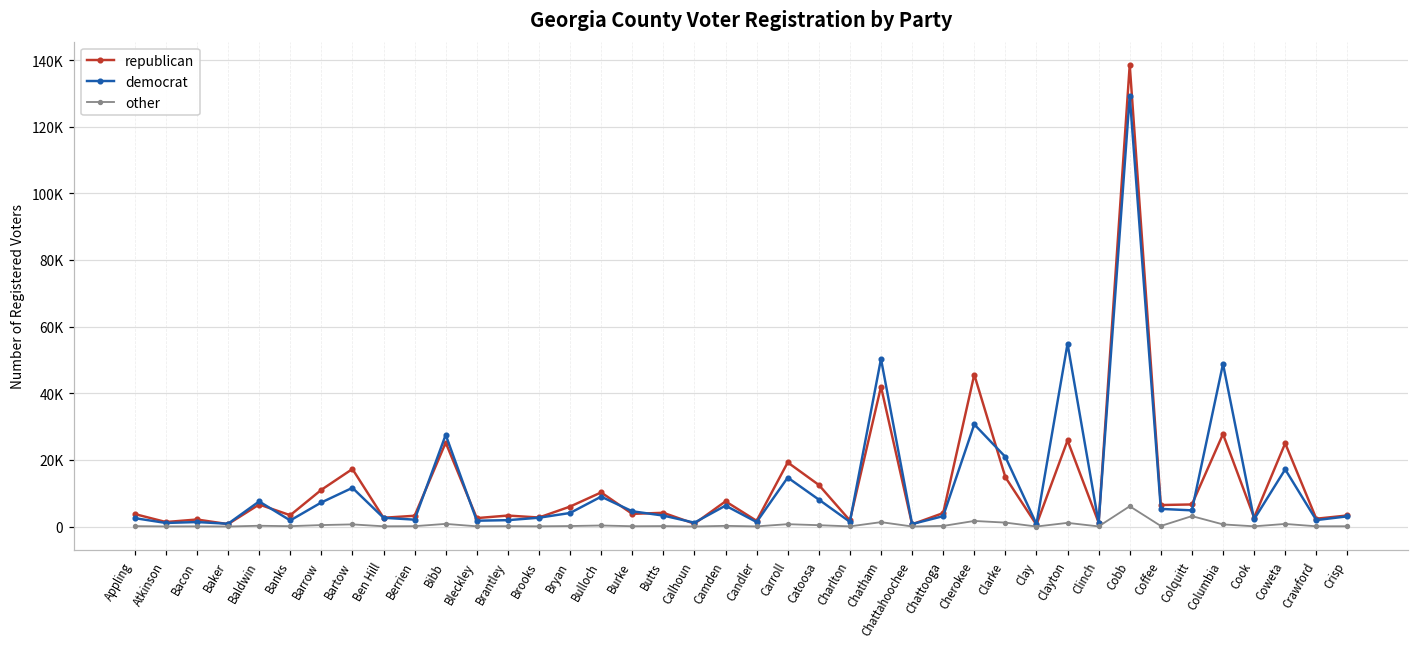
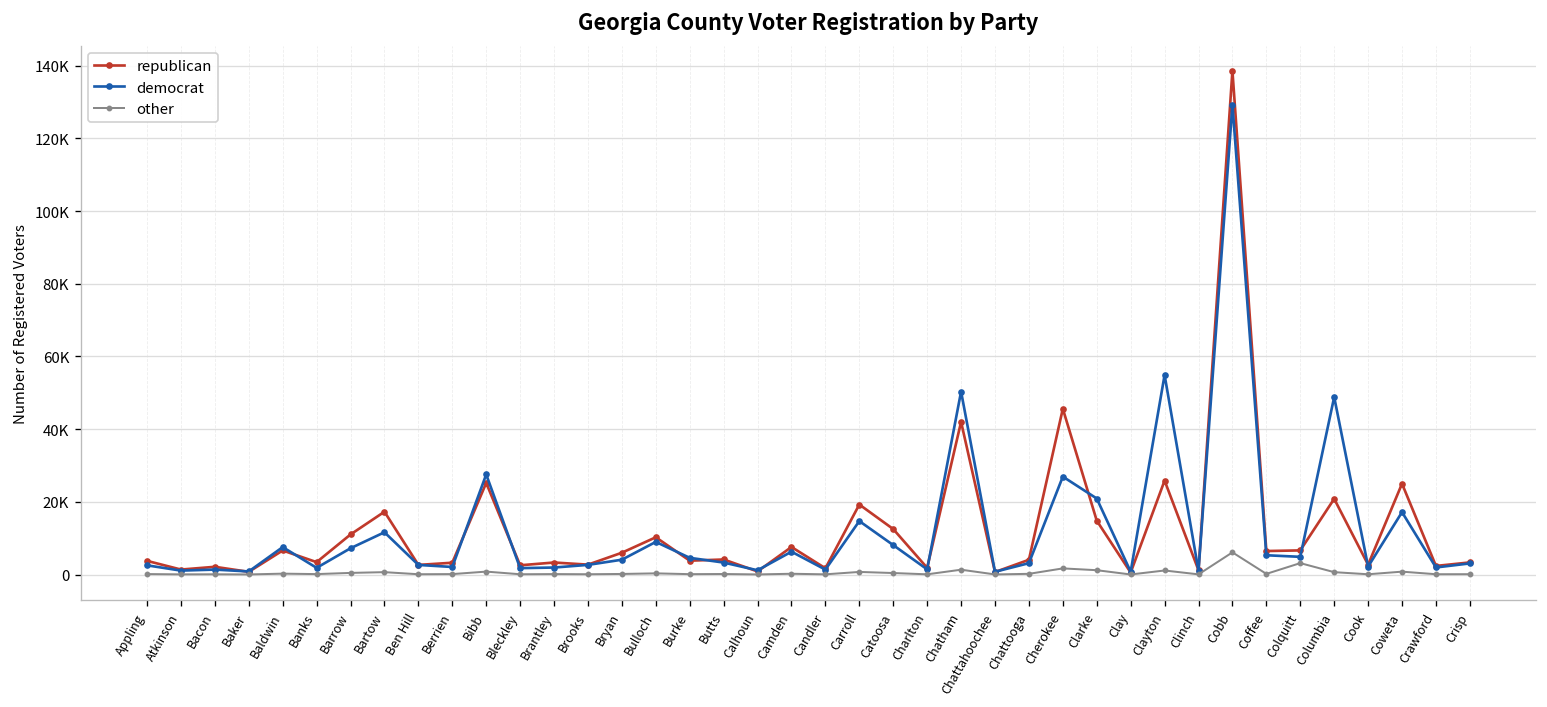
democrat, Cherokee: 31000 -> 27000
republican, Columbia: 28000 -> 21000
